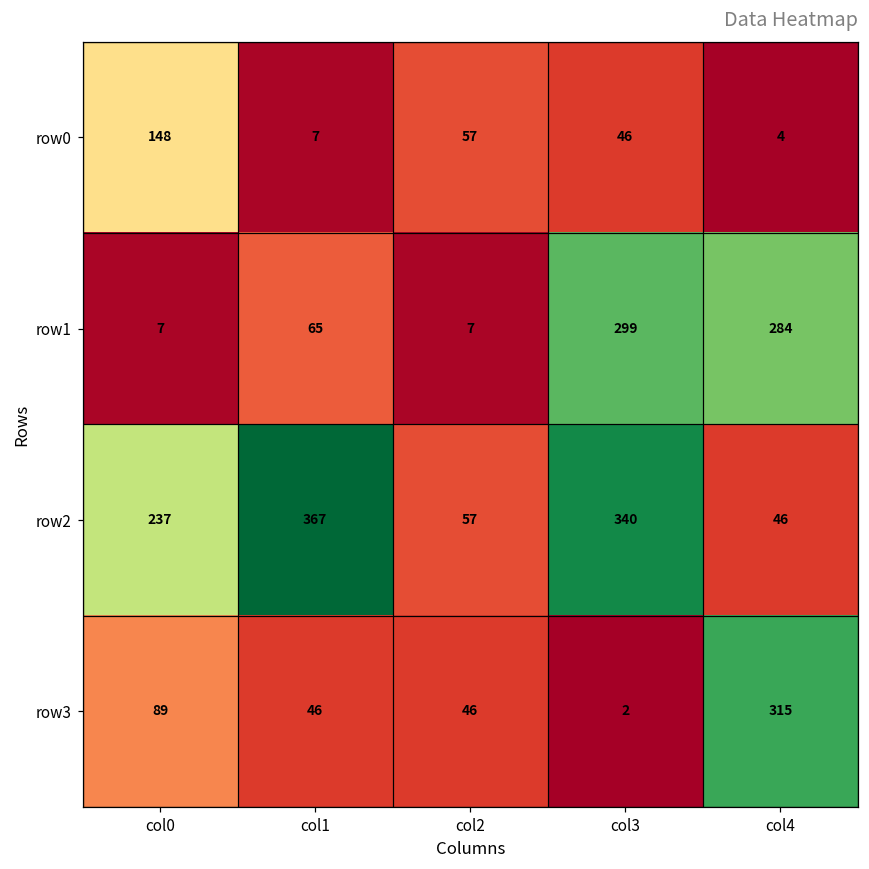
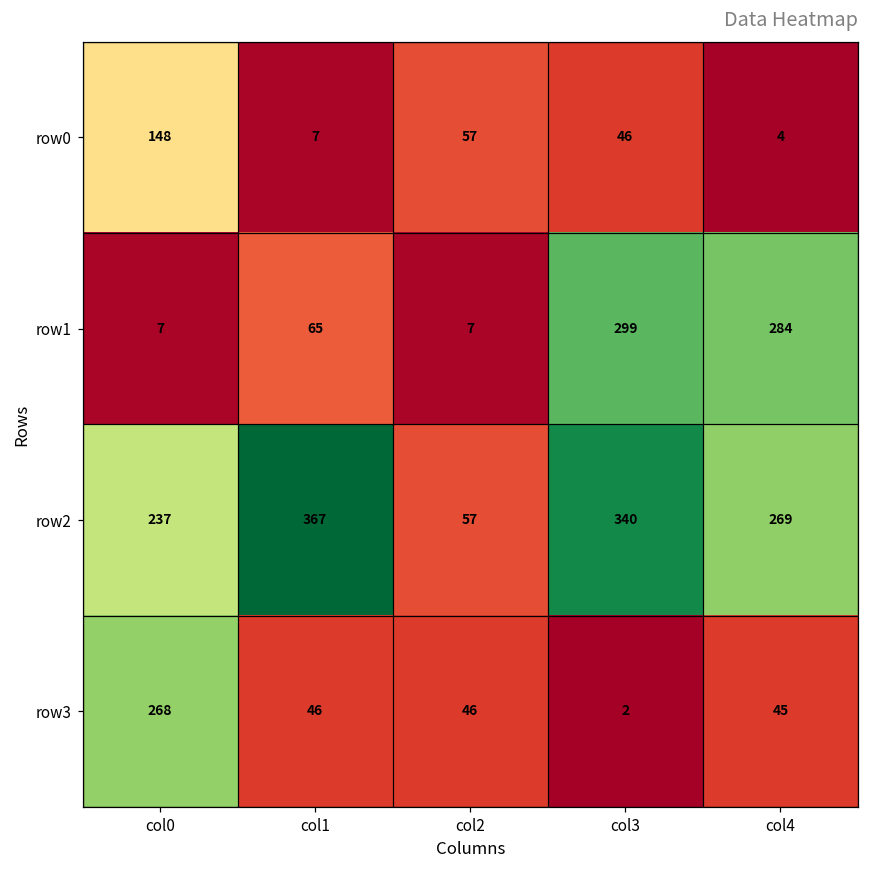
row2, col4: 46 -> 269
row3, col0: 89 -> 268
row3, col4: 315 -> 45
